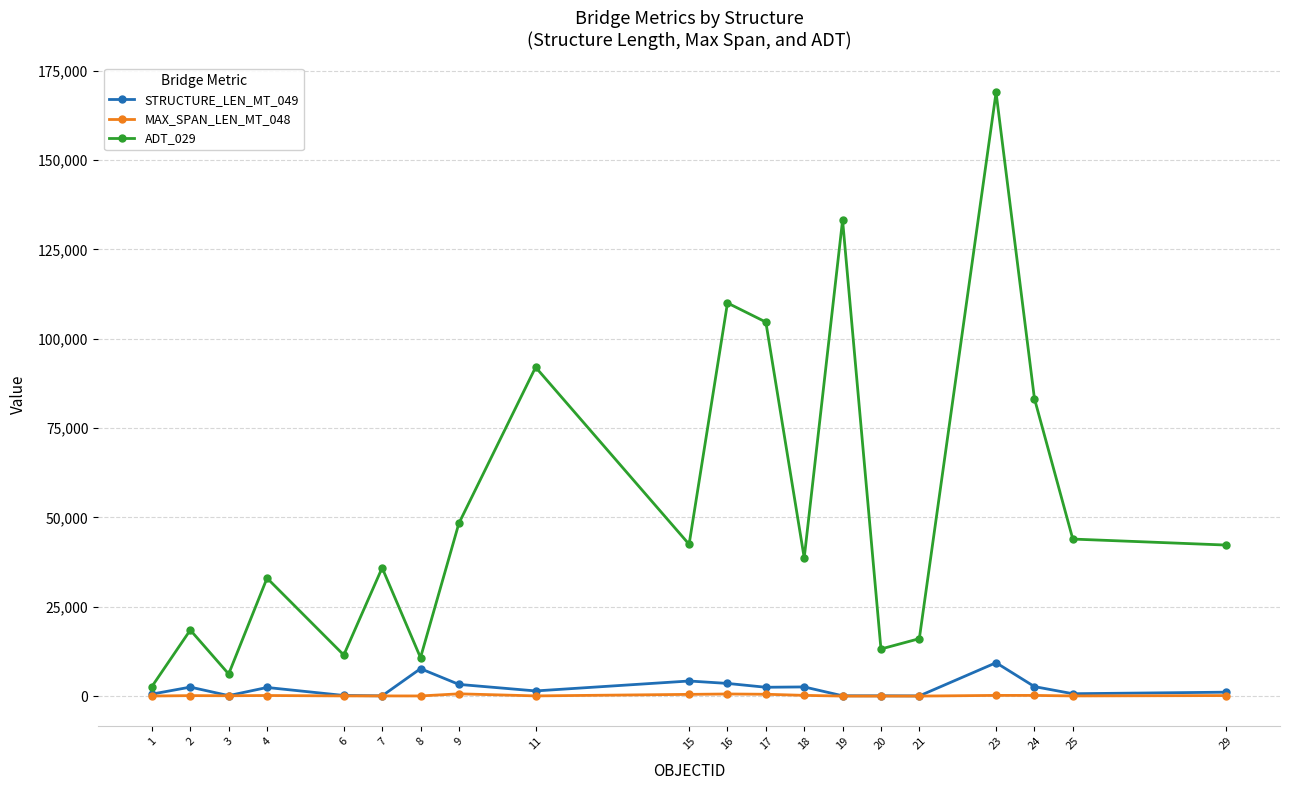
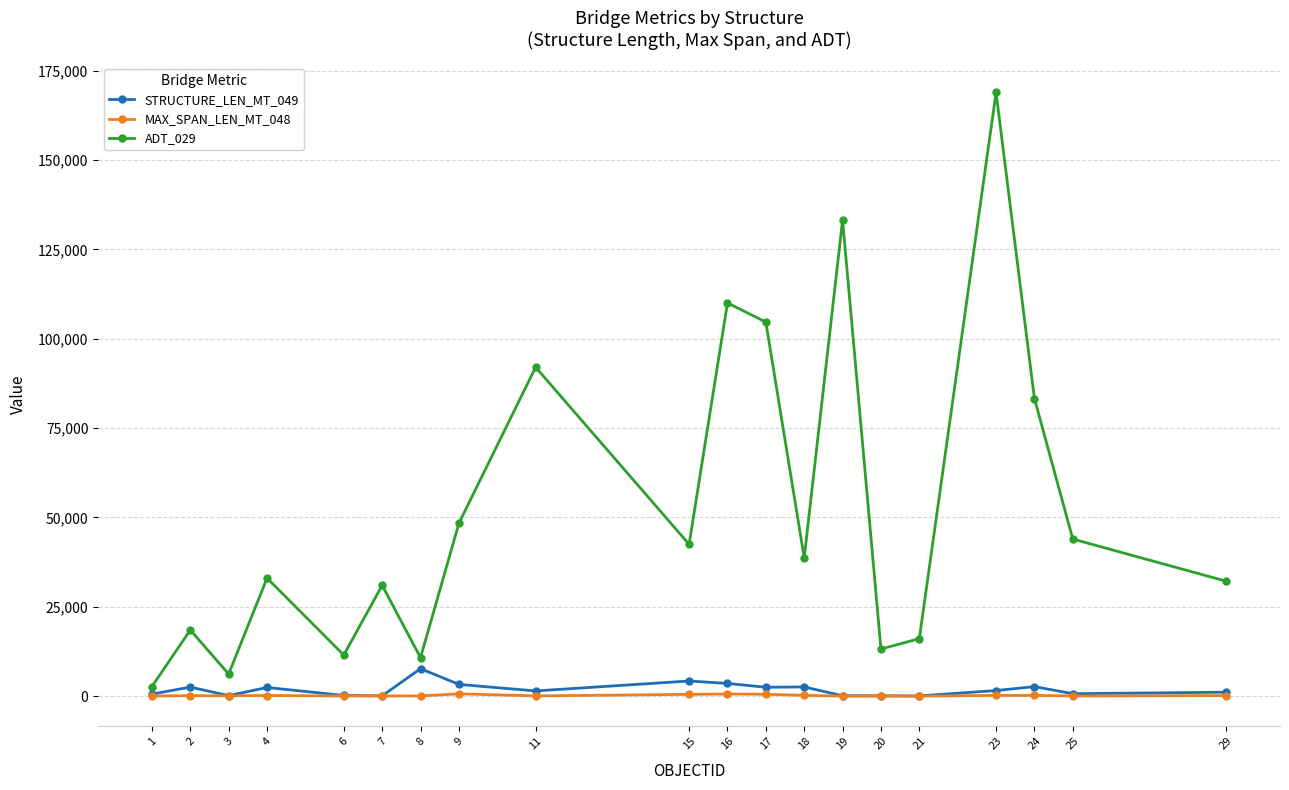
ADT_029, 7: 36,000 -> 31,000
STRUCTURE_LEN_MT_049, 23: 9,000 -> 2,000
ADT_029, 29: 42,000 -> 32,000
